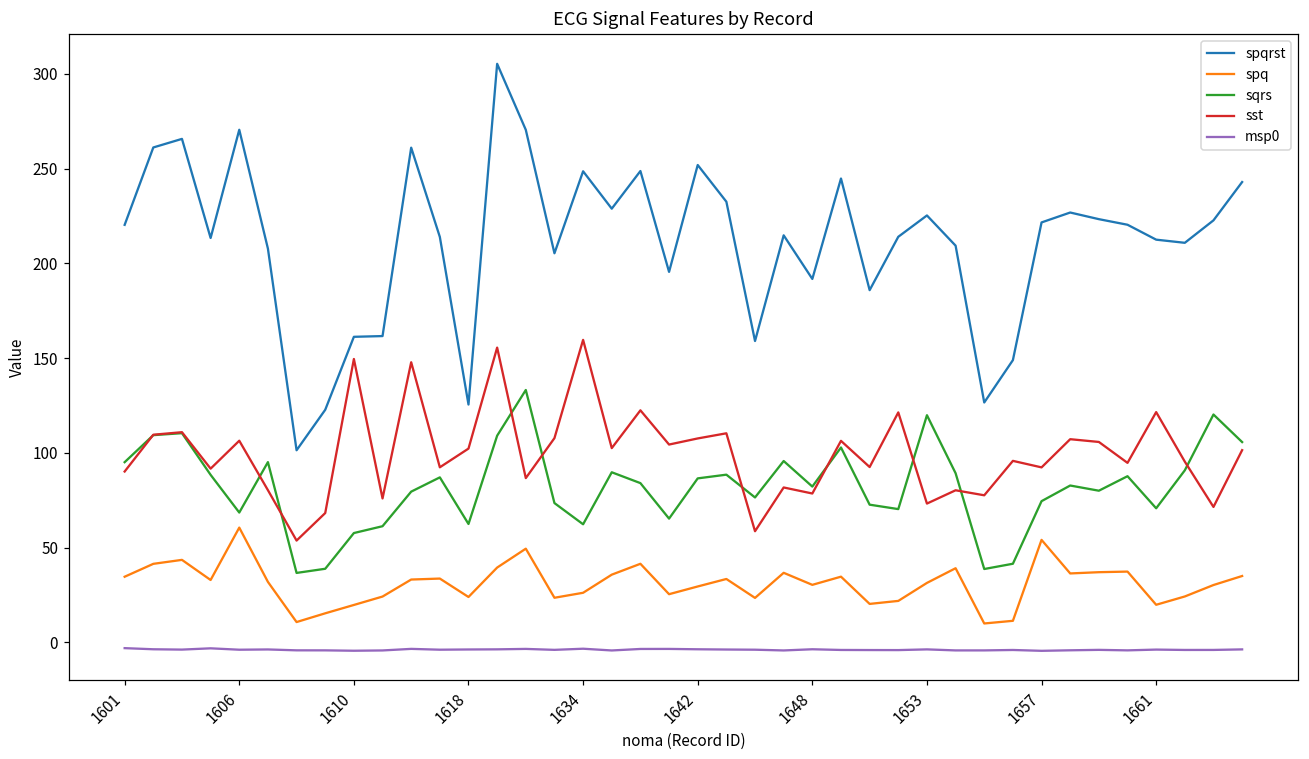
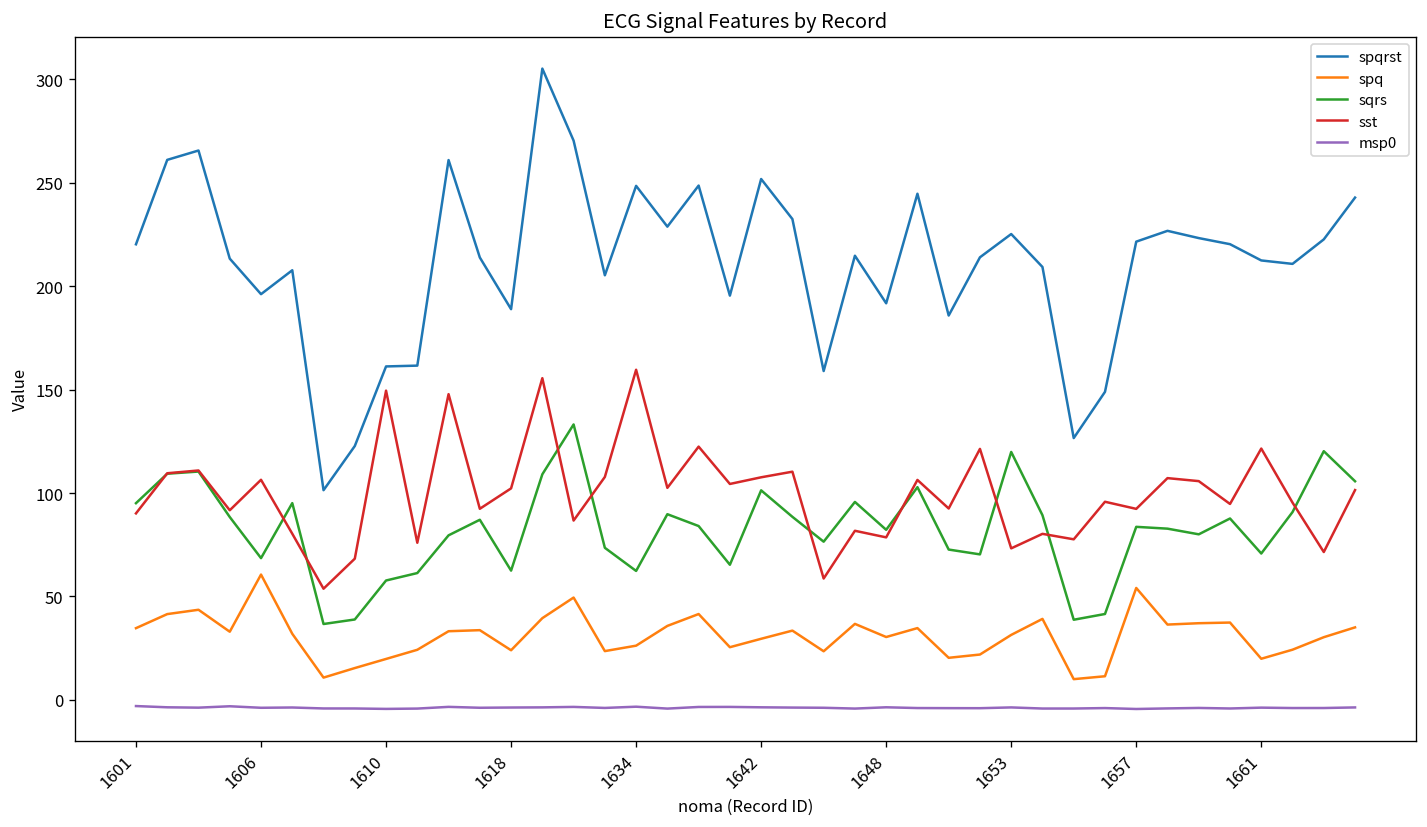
spqrst, 1606: 270 -> 196
spqrst, 1618: 125 -> 189
sqrs, 1642: 87 -> 101
sqrs, 1657: 75 -> 84
